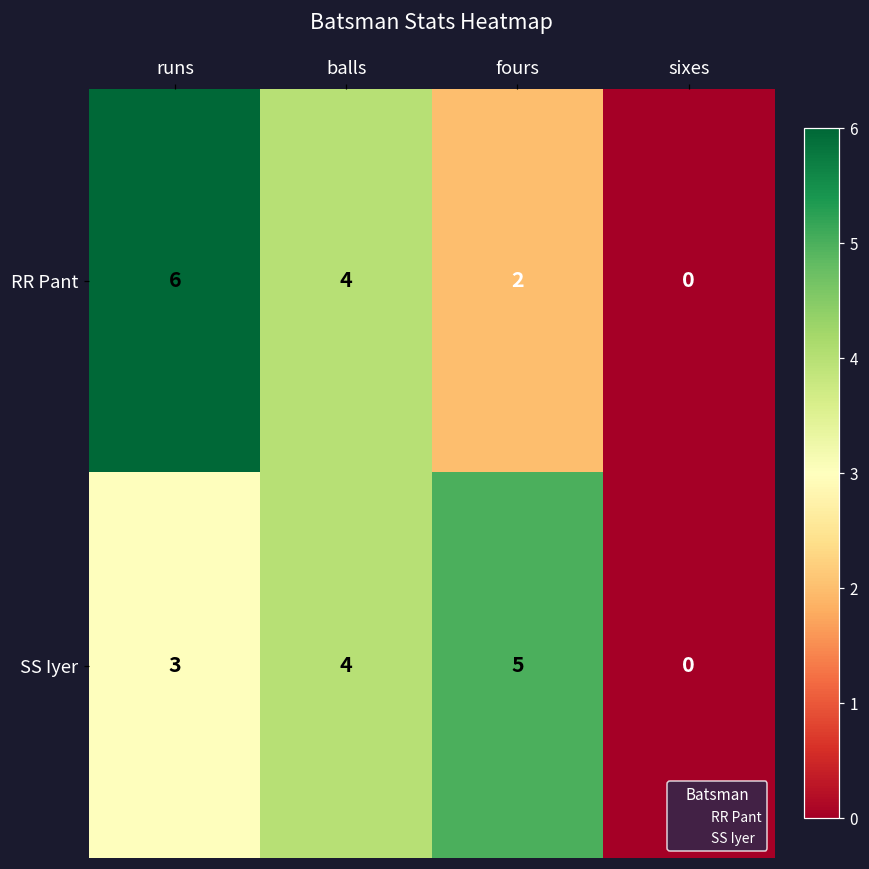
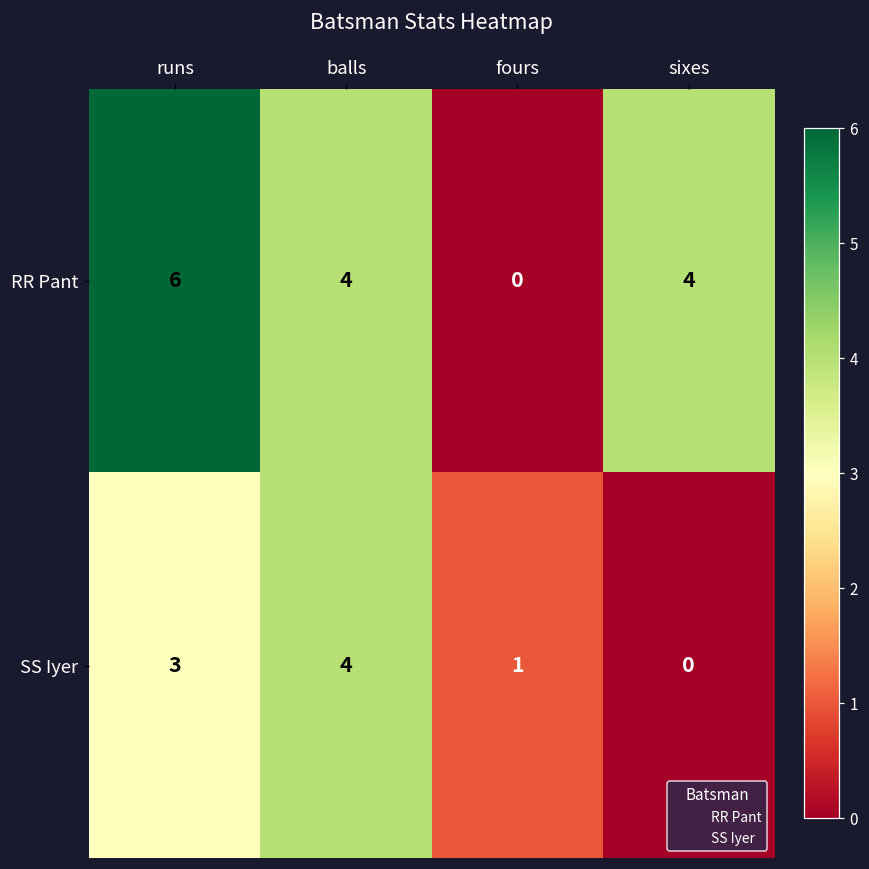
RR Pant, fours: 2 -> 0
RR Pant, sixes: 0 -> 4
SS Iyer, fours: 5 -> 1
